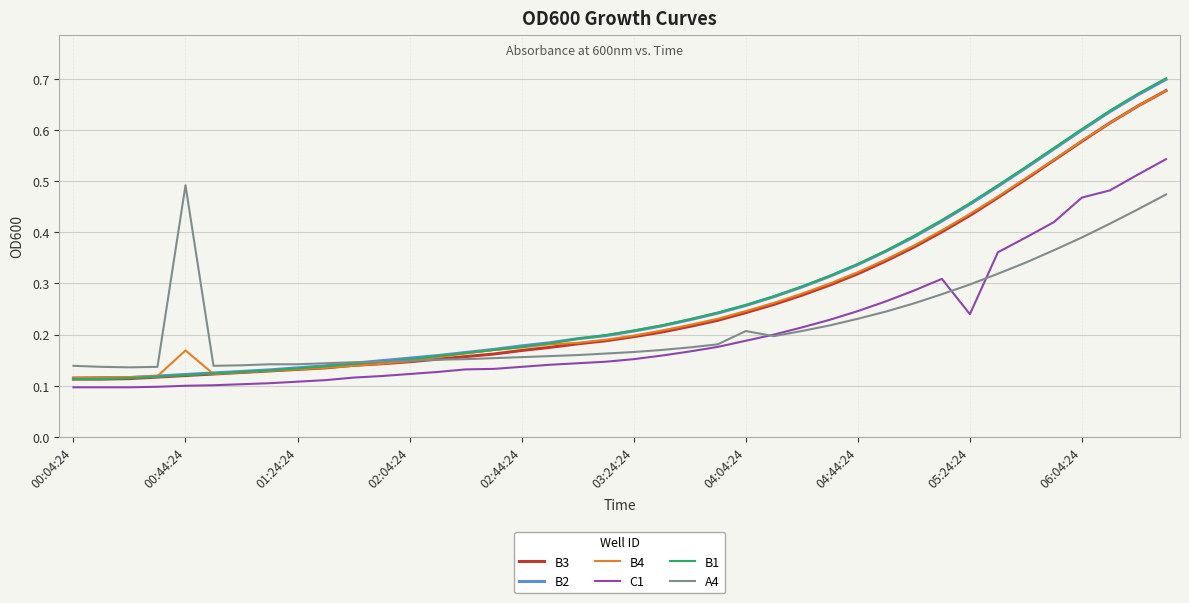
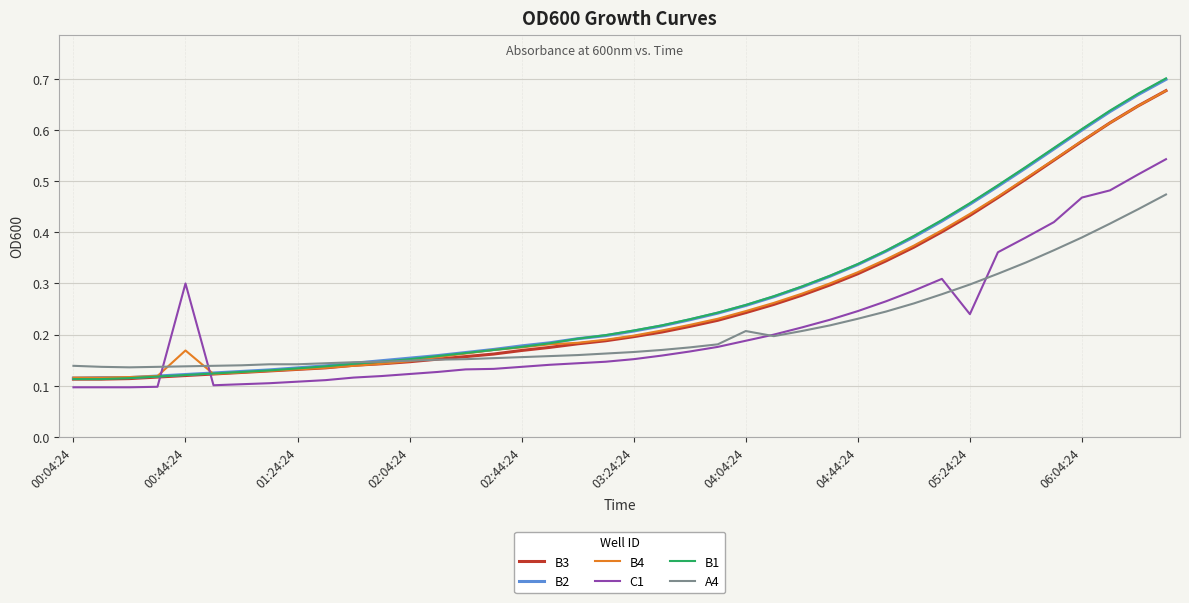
C1, 00:44:24: 0.1 -> 0.3
A4, 00:44:24: 0.49 -> 0.14
